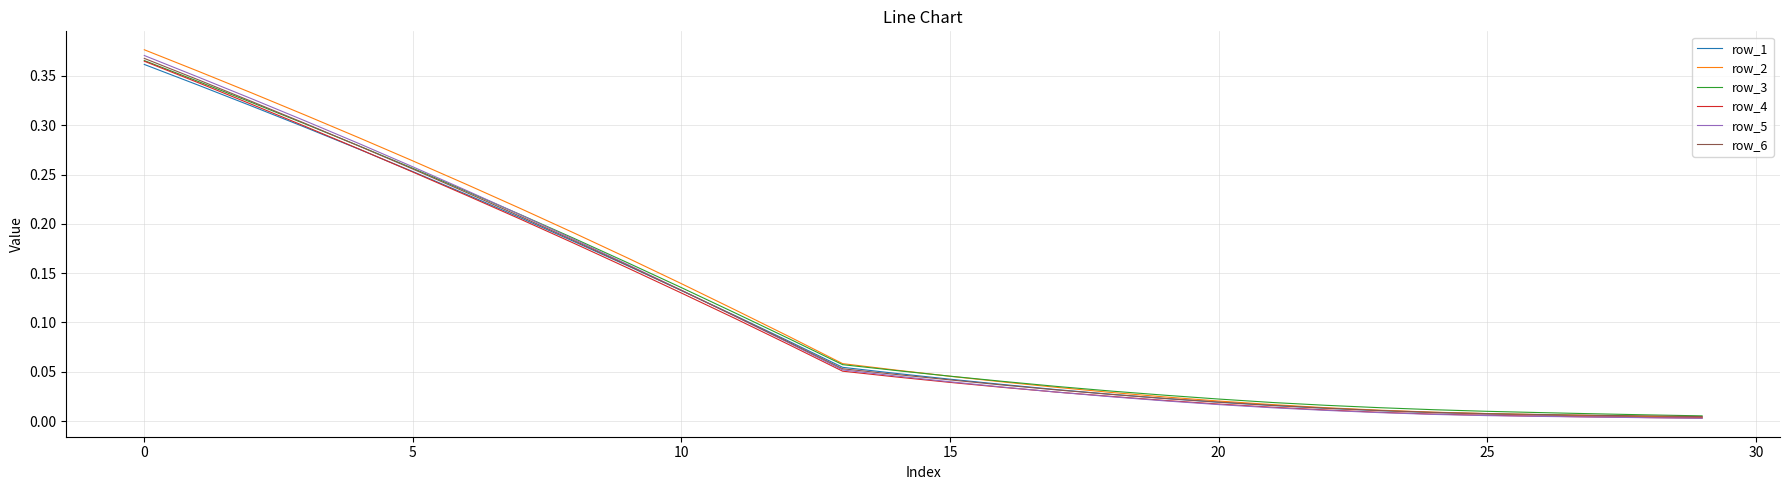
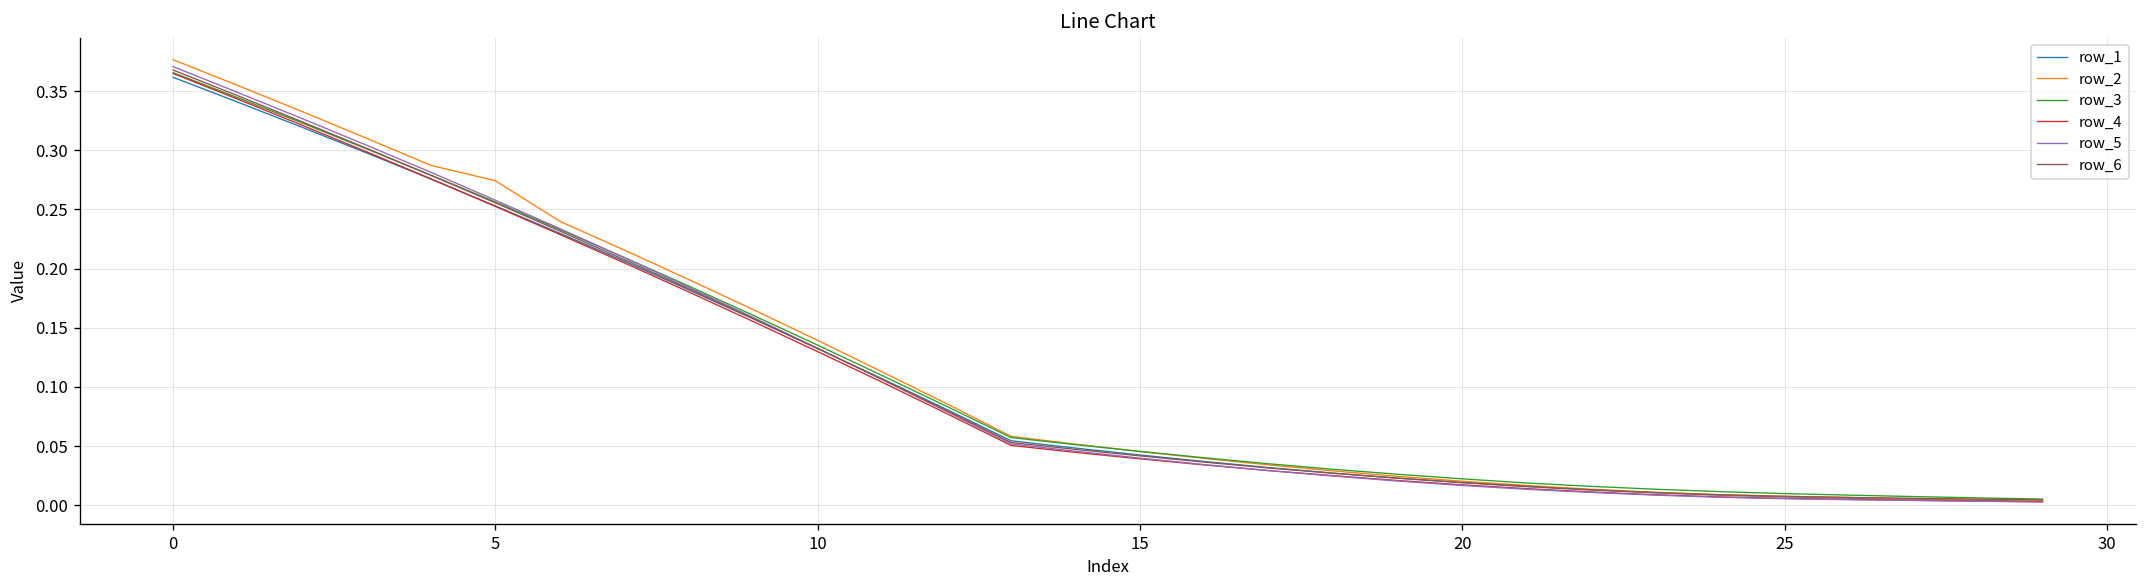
row_2, 5: 0.26 -> 0.27
